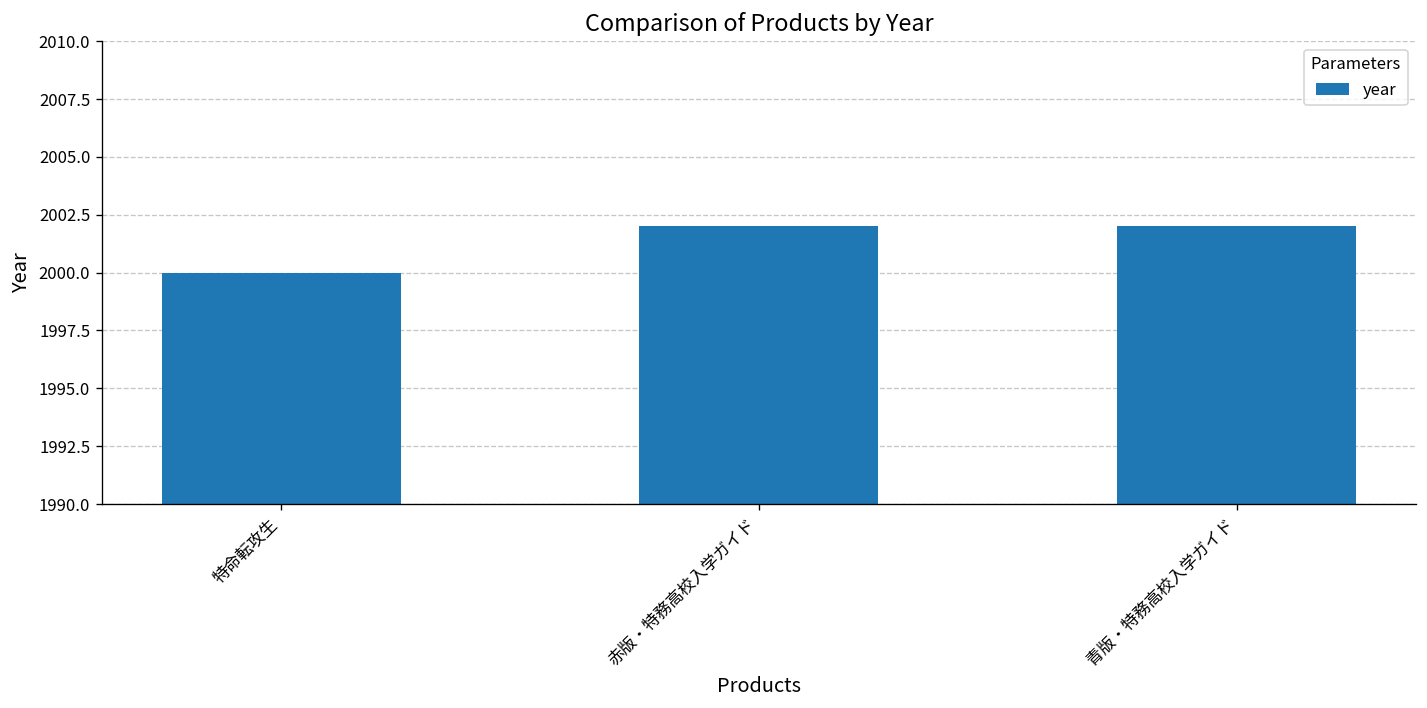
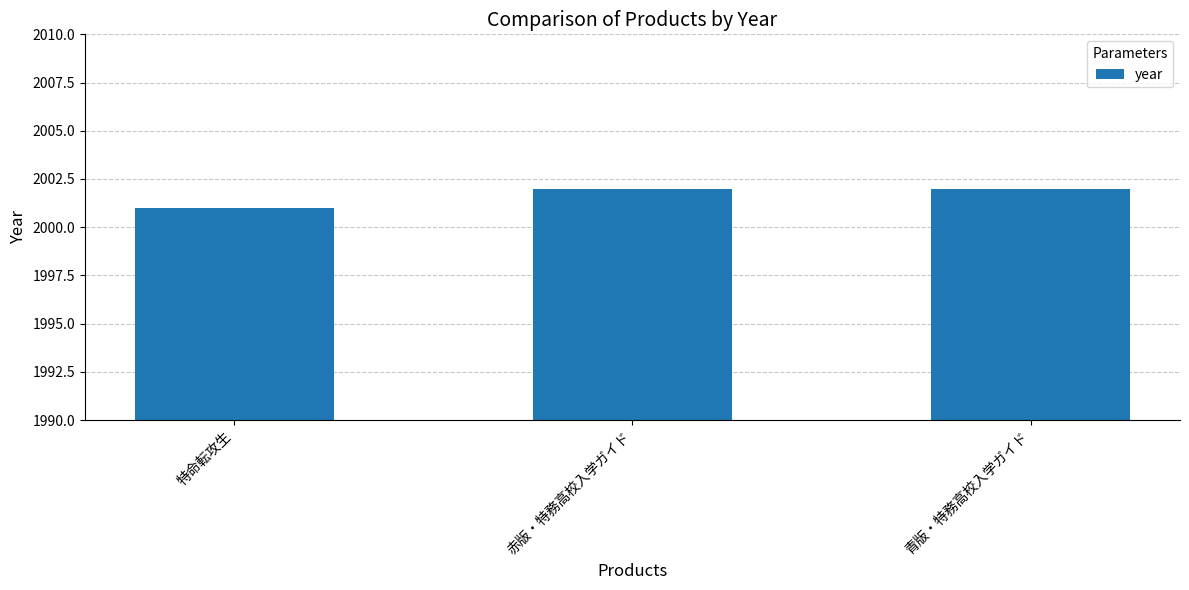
特命転攻生: 2000 -> 2001
